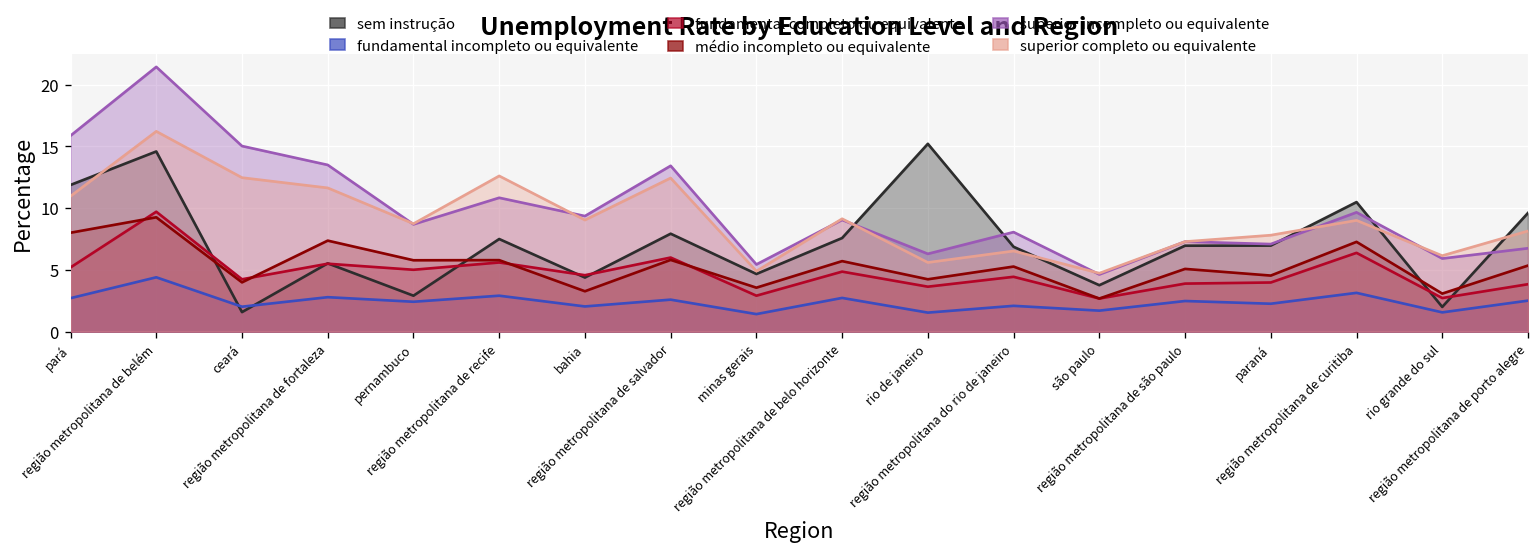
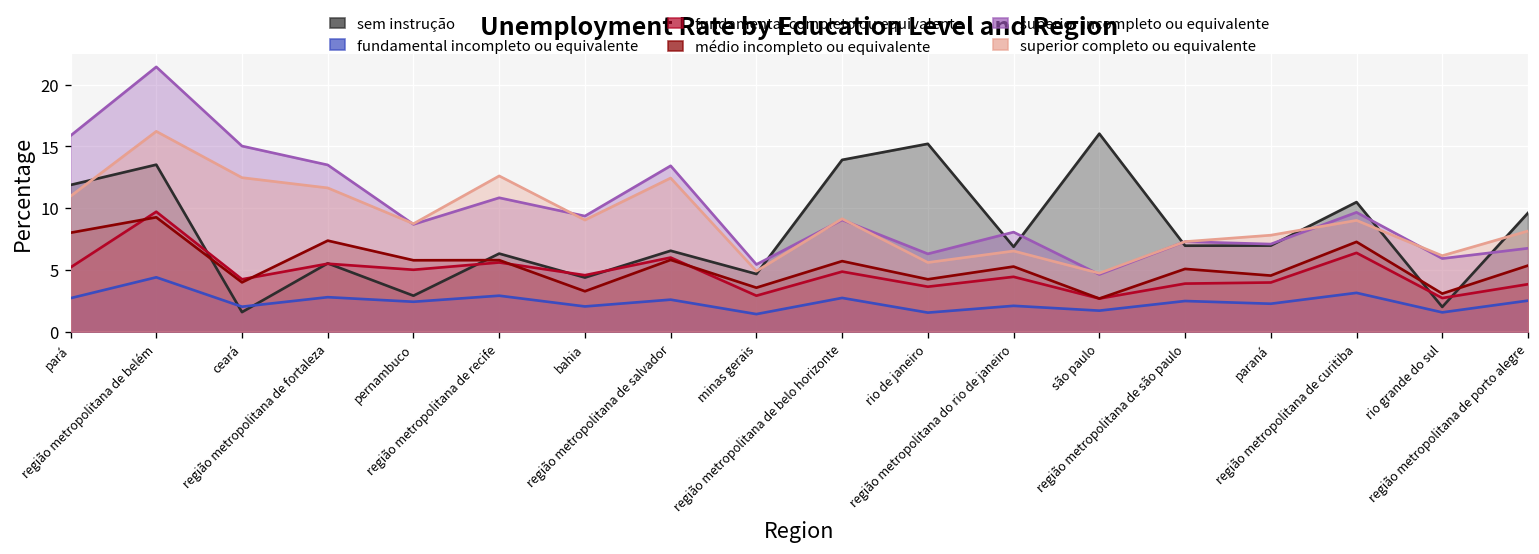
sem instrução, região metropolitana de belém: 14.6 -> 13.5
sem instrução, região metropolitana de recife: 7.5 -> 6.3
sem instrução, região metropolitana de salvador: 7.9 -> 6.5
sem instrução, região metropolitana de belo horizonte: 7.6 -> 13.9
sem instrução, são paulo: 3.8 -> 16.0
